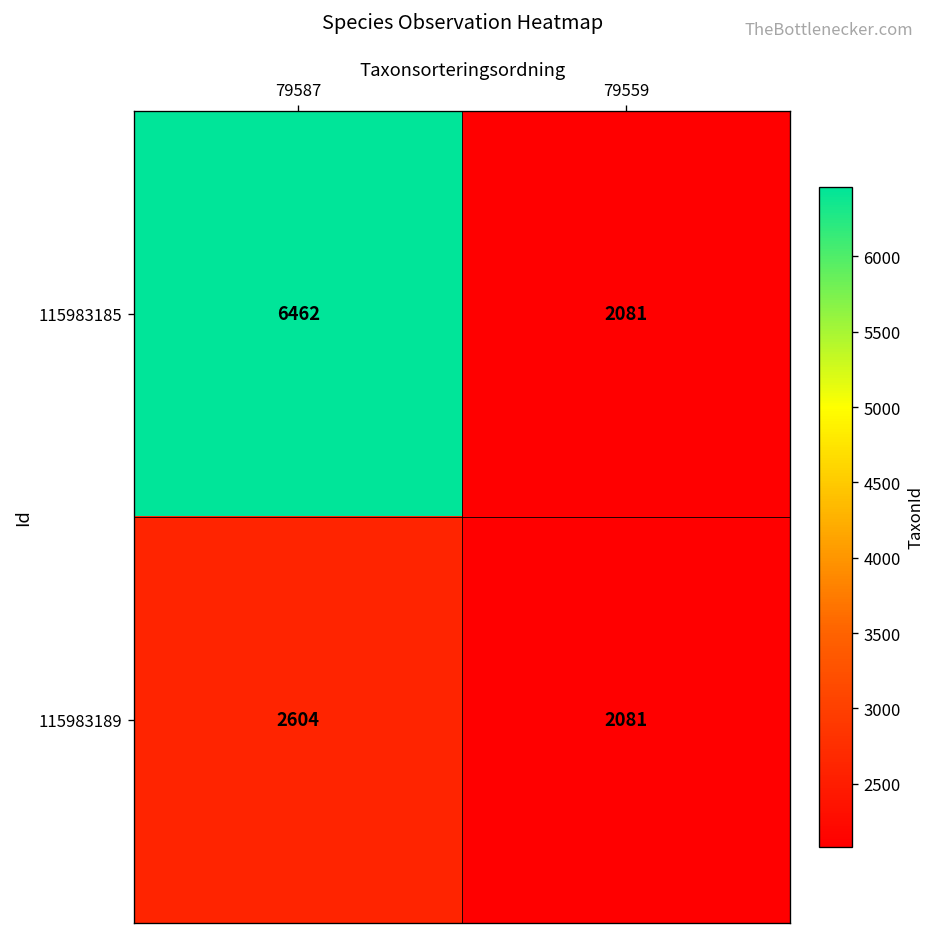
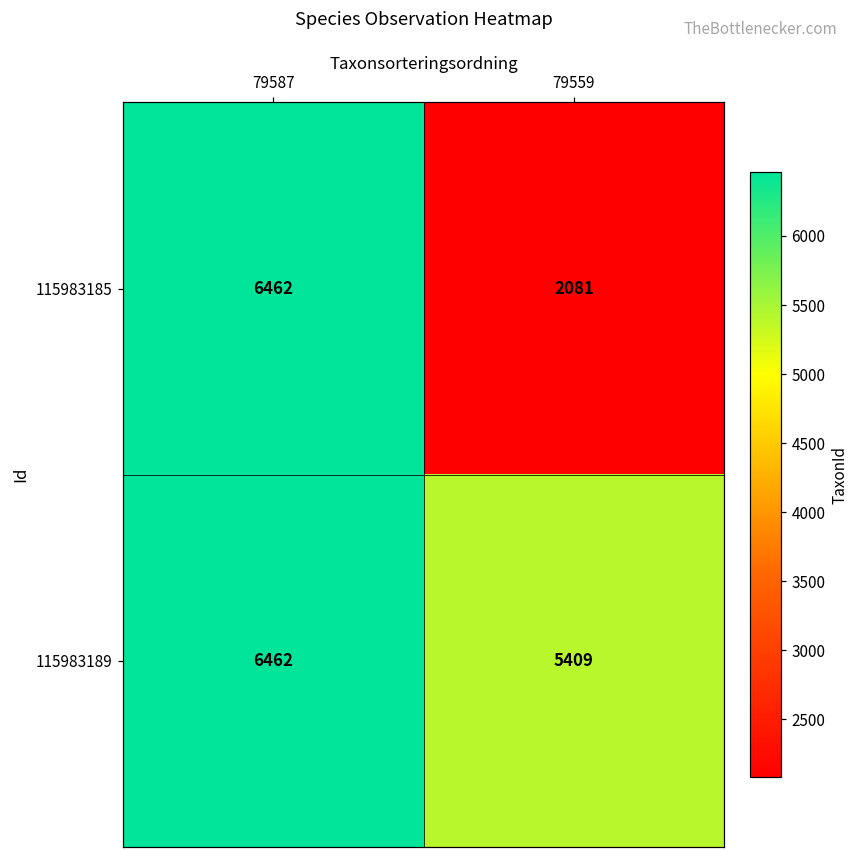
115983189, 79587: 2604 -> 6462
115983189, 79559: 2081 -> 5409
